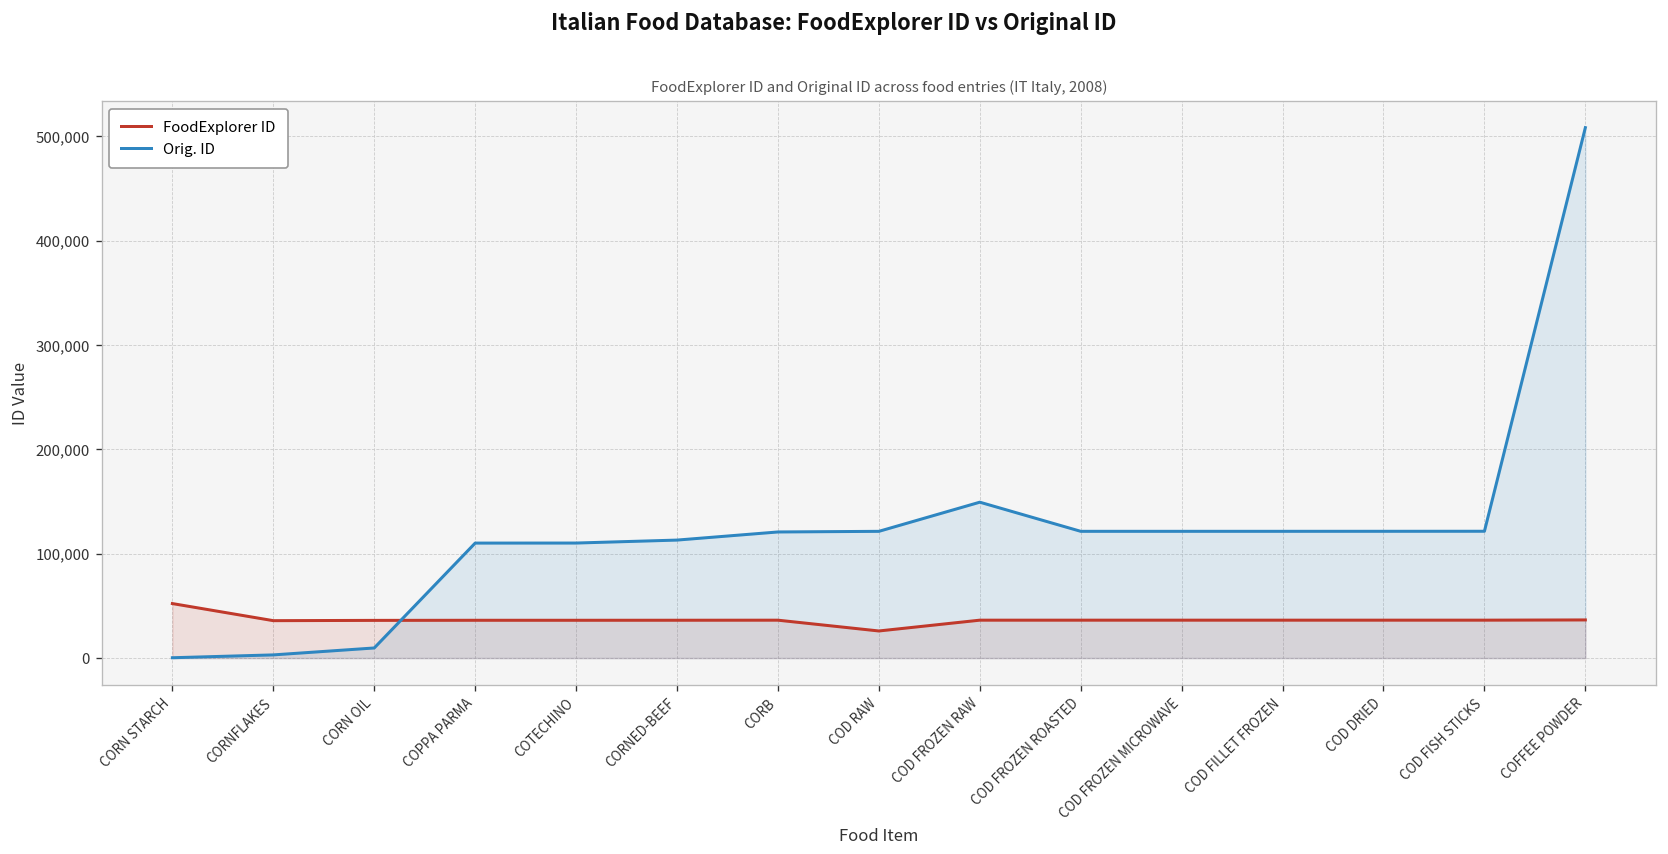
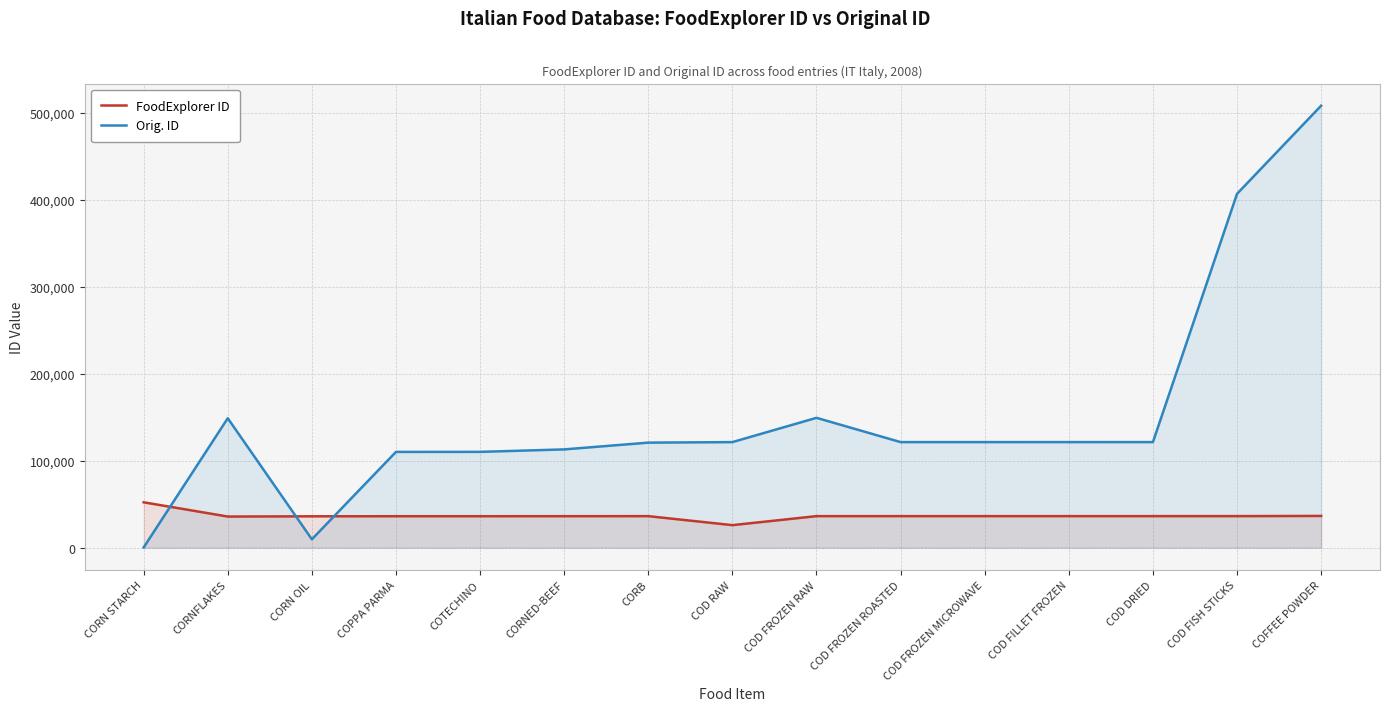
Orig. ID, CORNFLAKES: 0 -> 150,000
Orig. ID, COD FISH STICKS: 120,000 -> 410,000
